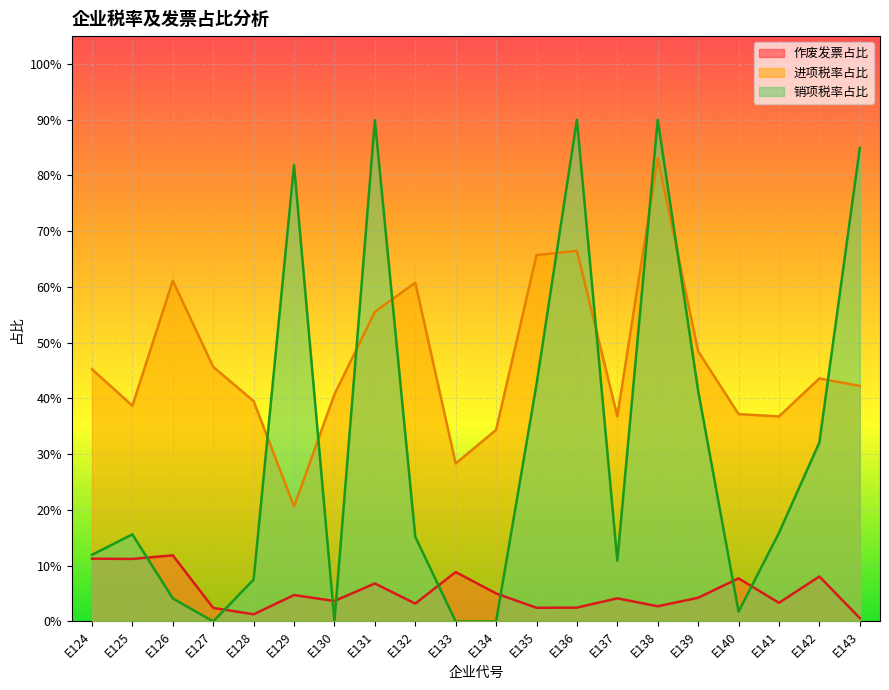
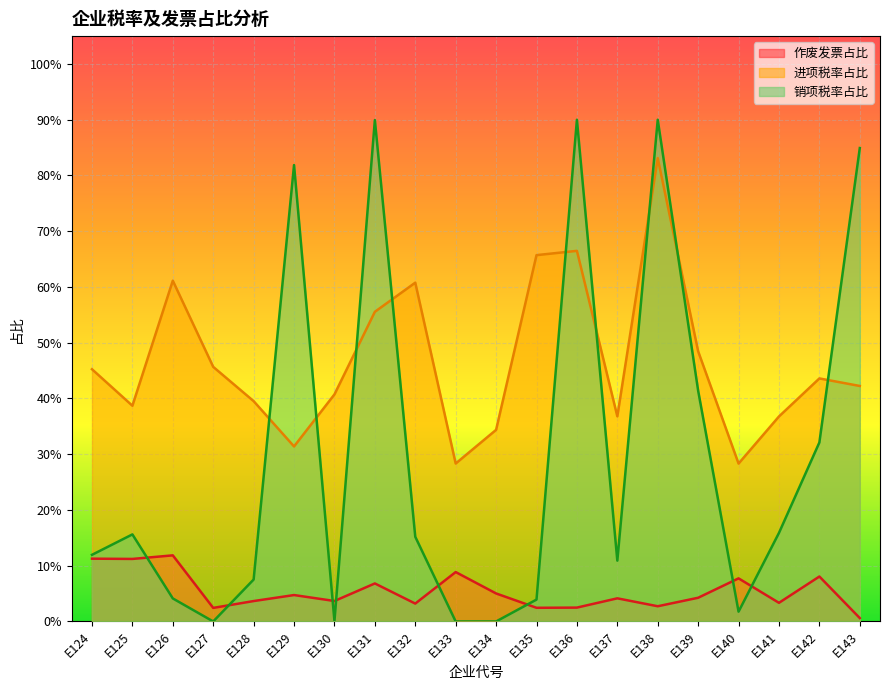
作废发票占比, E128: 1% -> 4%
进项税率占比, E129: 21% -> 31%
销项税率占比, E135: 43% -> 4%
进项税率占比, E140: 37% -> 28%
